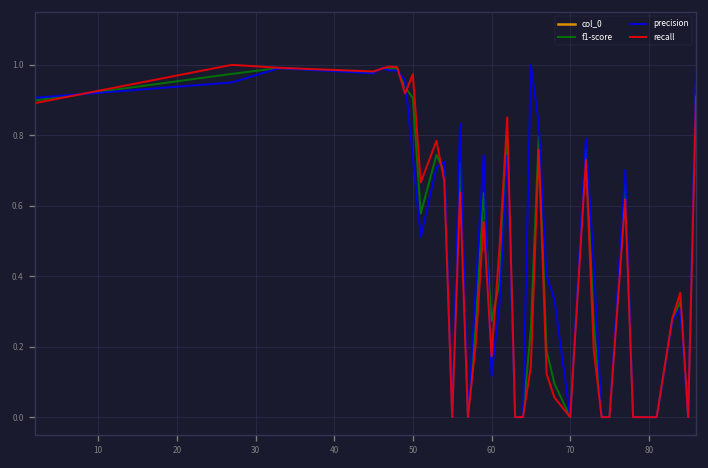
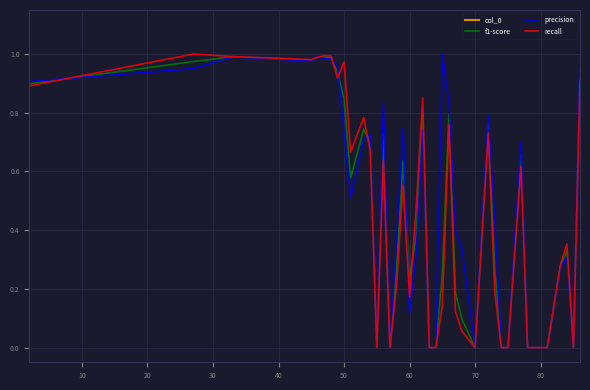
f1-score, 50: 0.91 -> 0.85
f1-score, 60: 0.27 -> 0.24
